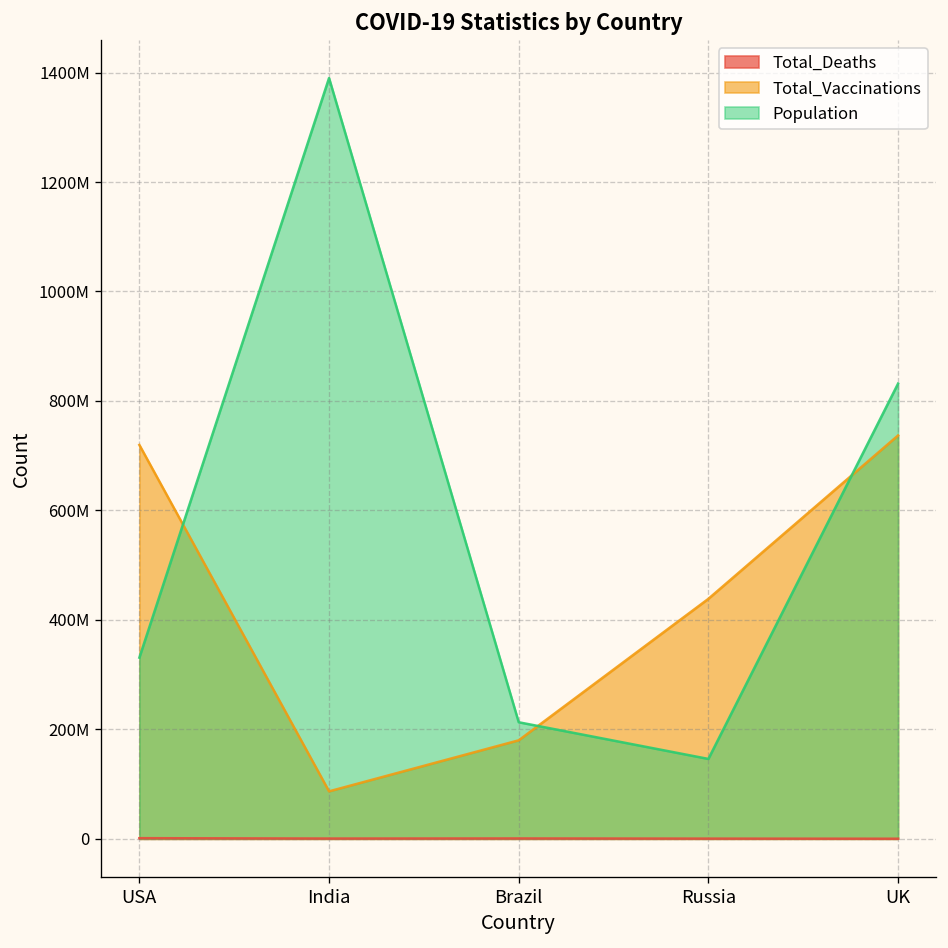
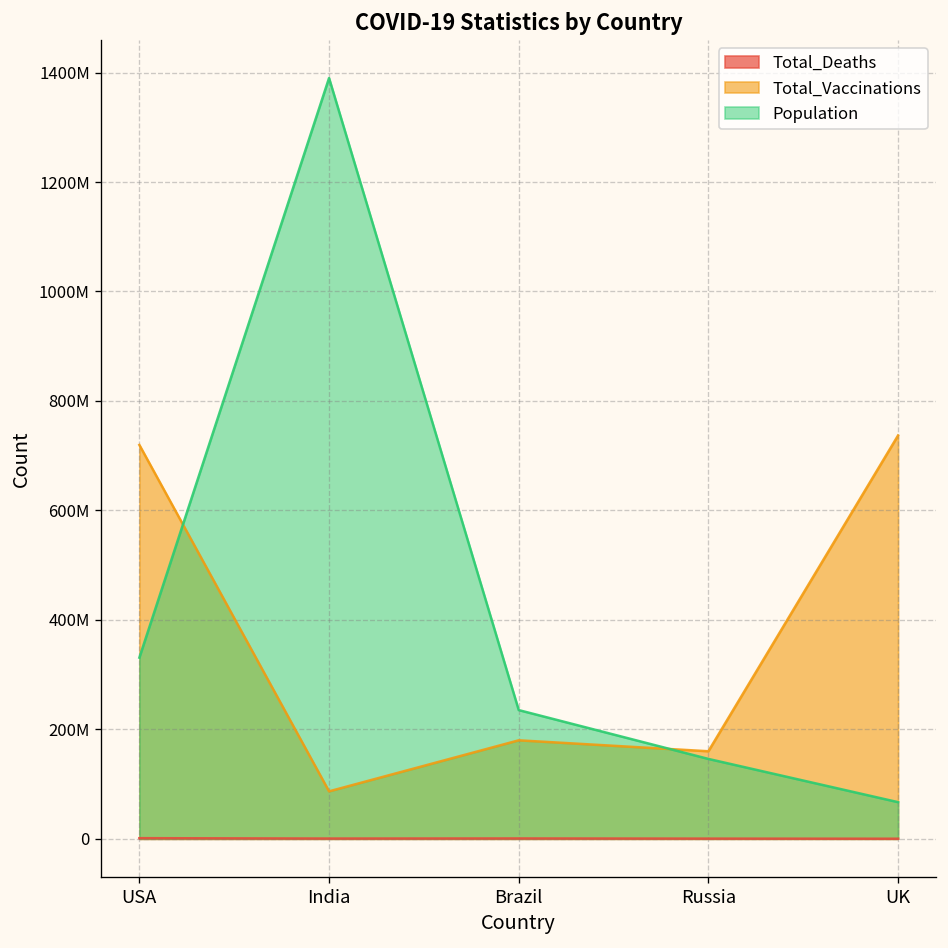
Population, Brazil: 210000000 -> 240000000
Total_Vaccinations, Russia: 440000000 -> 160000000
Population, UK: 830000000 -> 70000000
